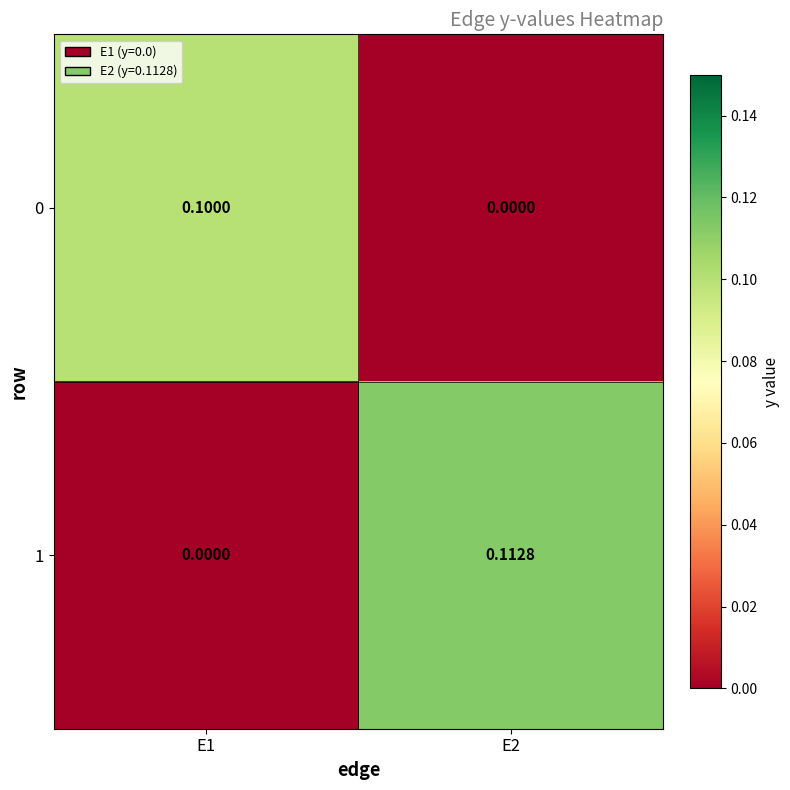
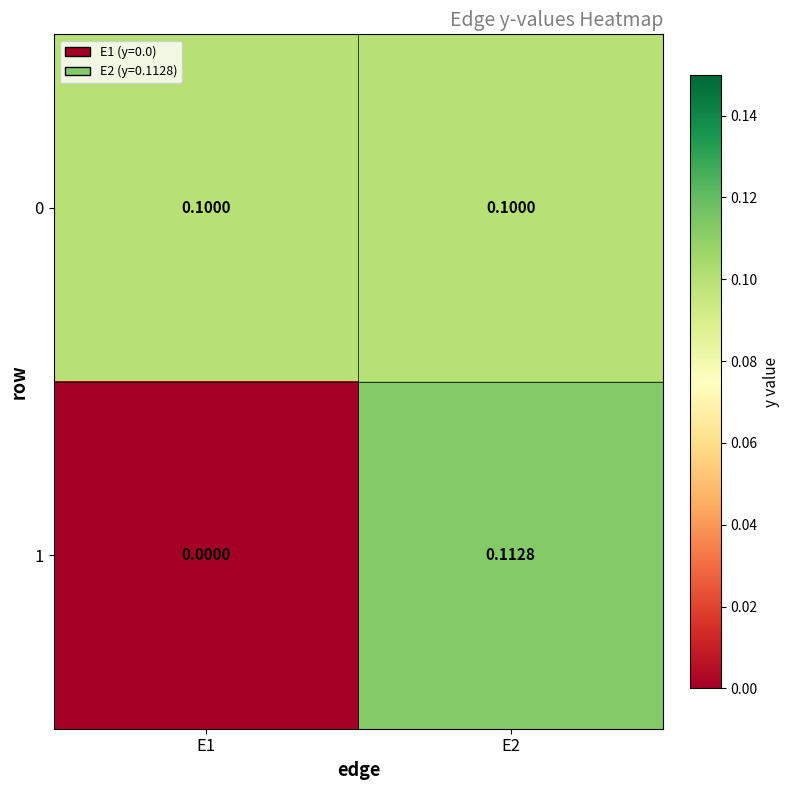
0, E2: 0.0000 -> 0.1000
